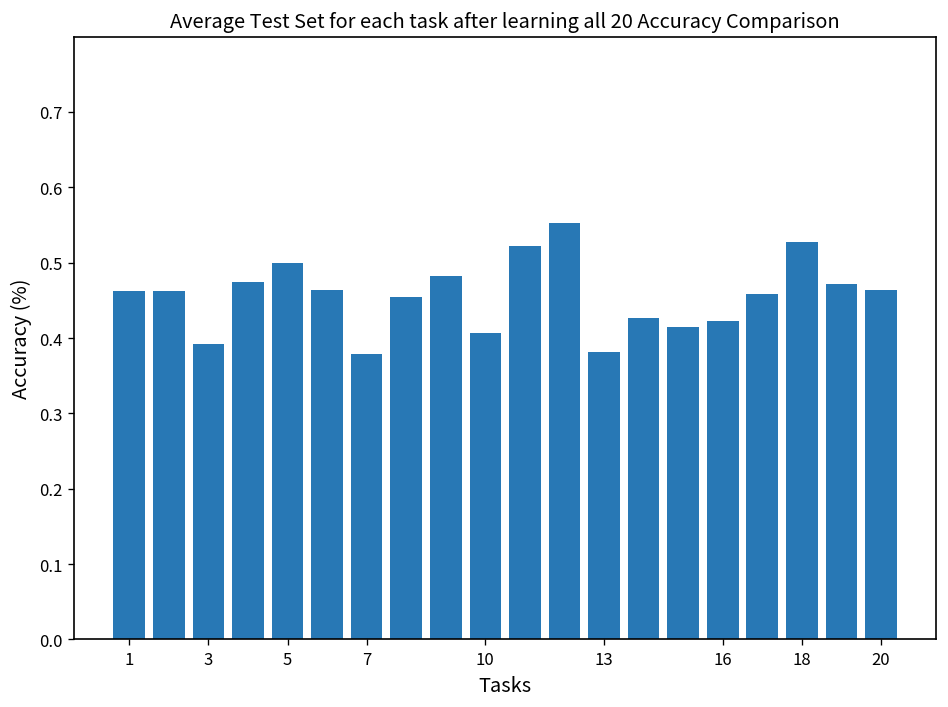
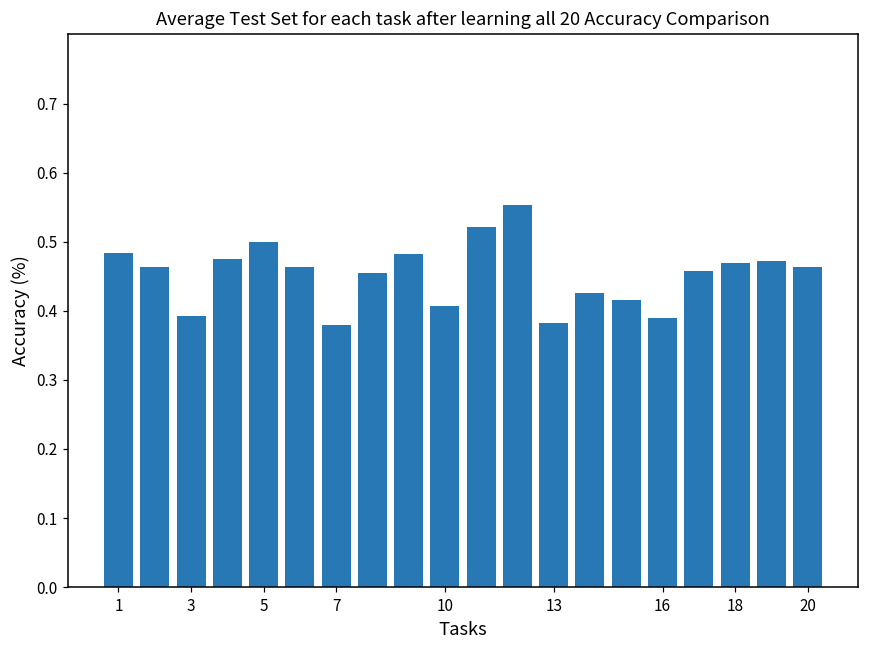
1: 0.46 -> 0.48
16: 0.42 -> 0.39
18: 0.53 -> 0.47
